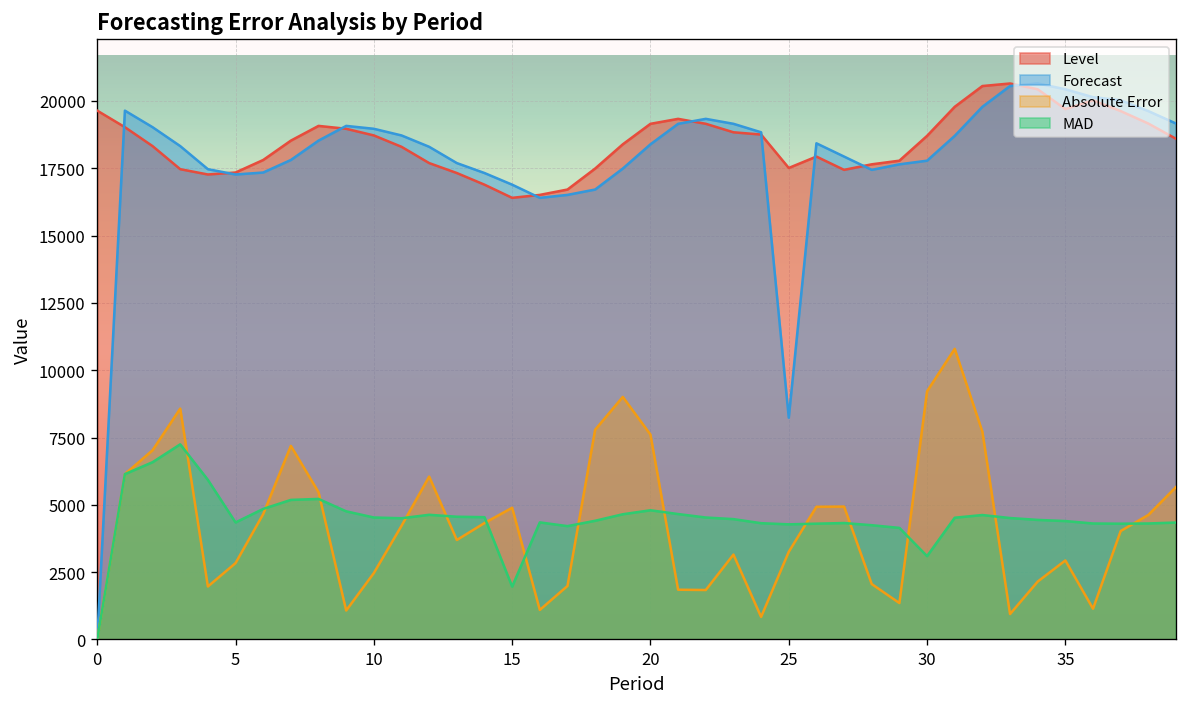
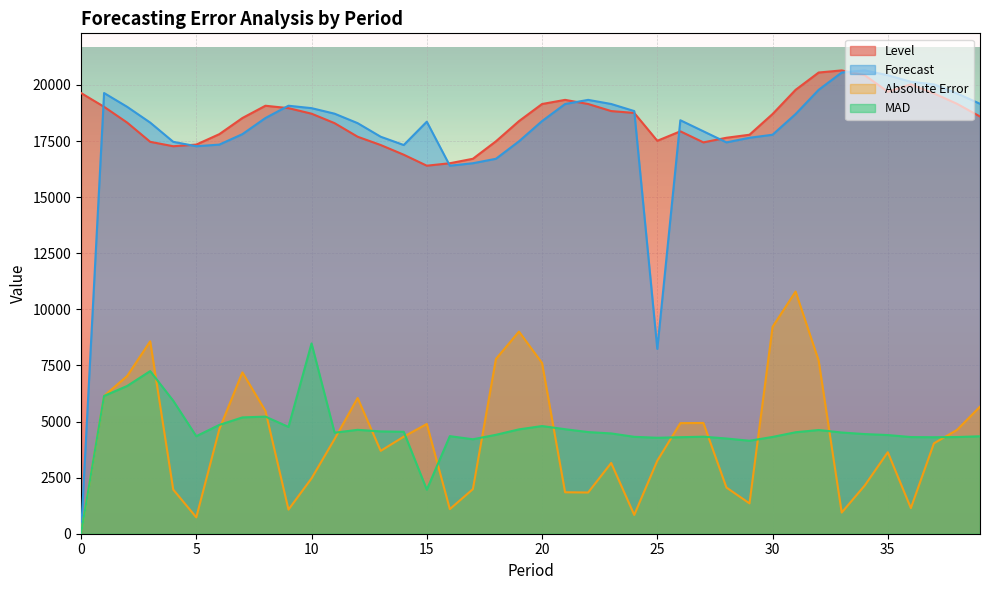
Absolute Error, 5: 2800 -> 700
MAD, 10: 4500 -> 8500
Forecast, 15: 16900 -> 18400
MAD, 30: 3100 -> 4300
Absolute Error, 35: 2900 -> 3600
